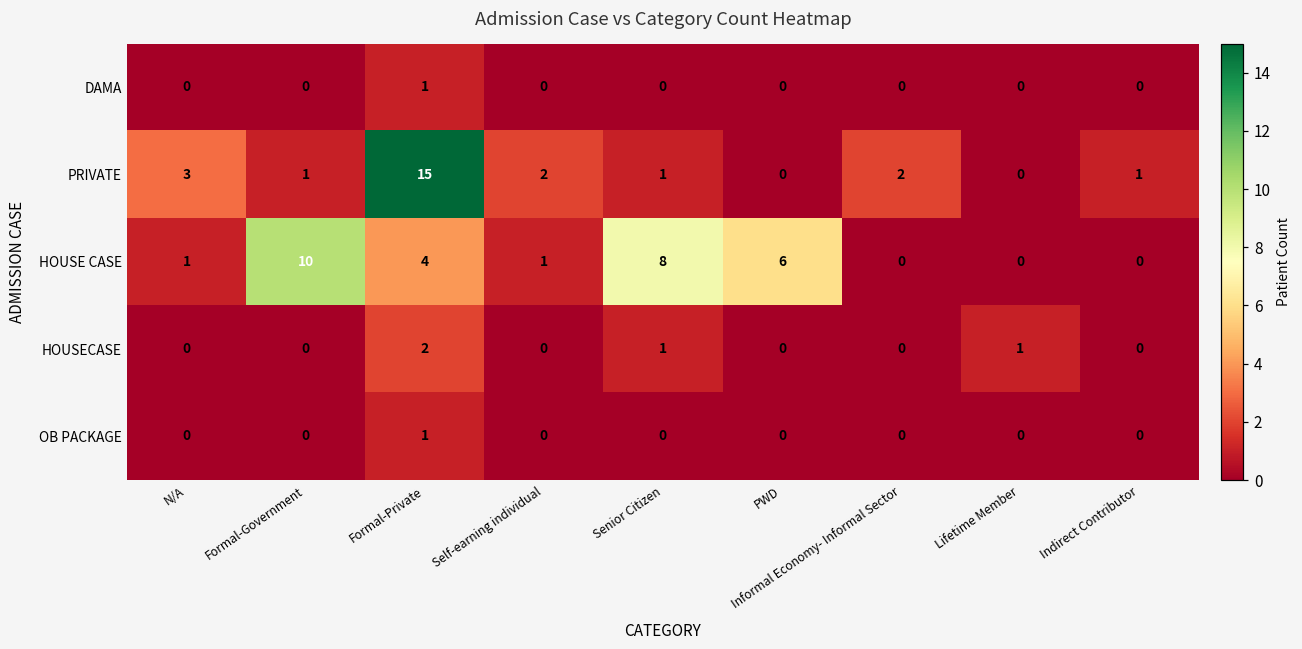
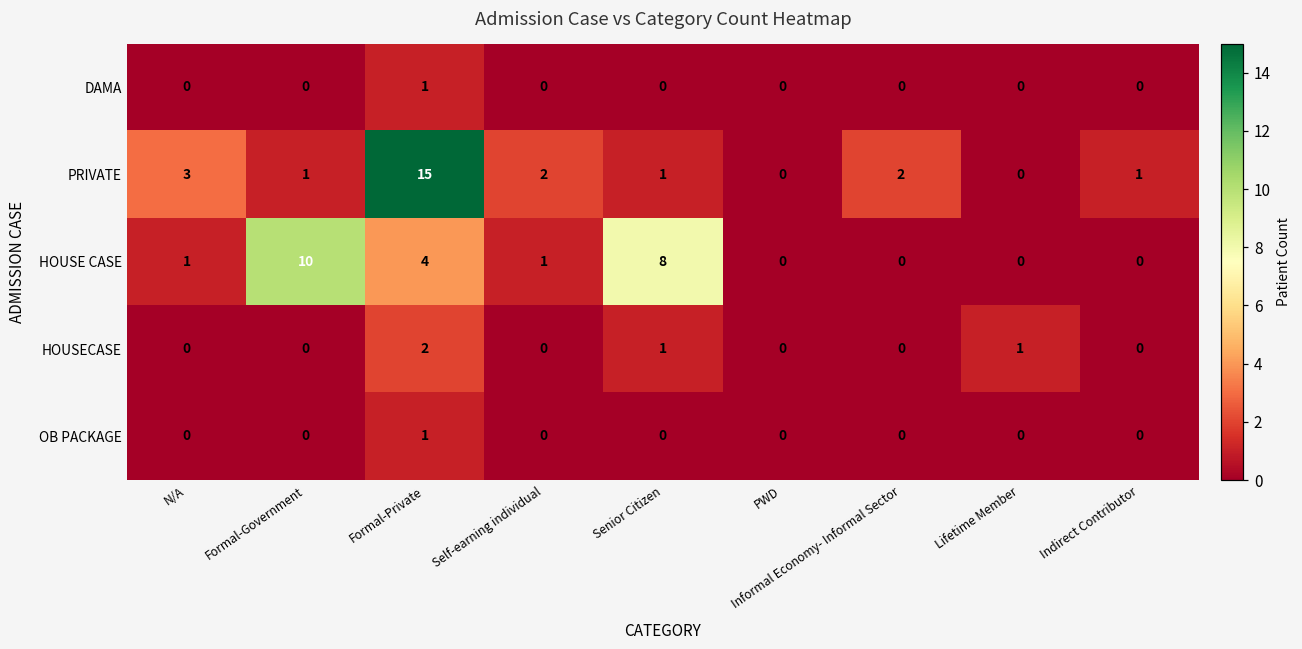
HOUSE CASE, PWD: 6 -> 0
